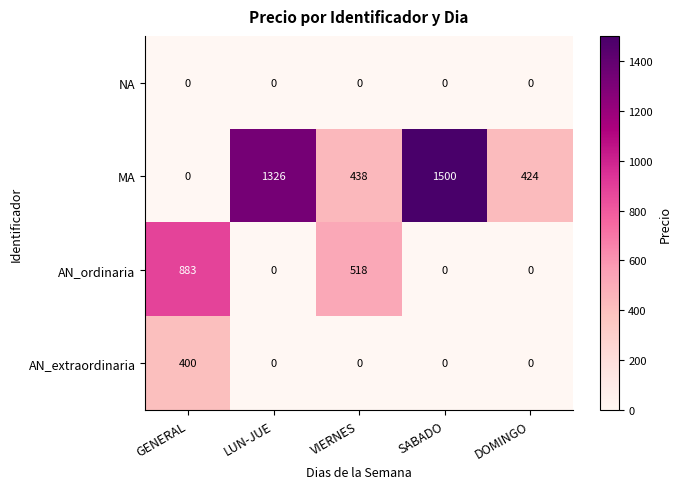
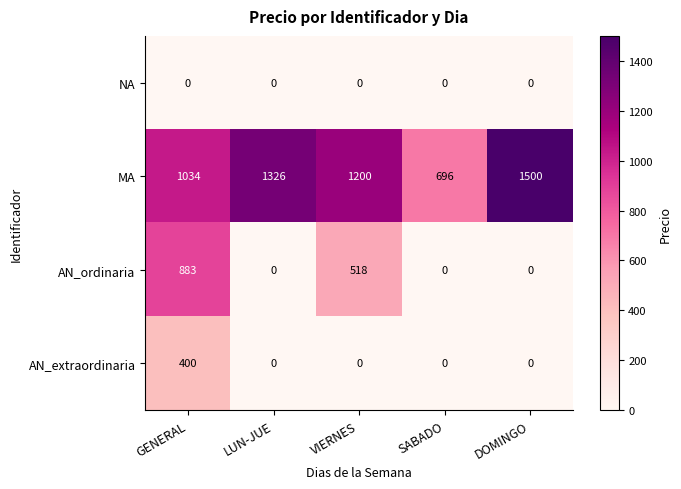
MA, GENERAL: 0 -> 1034
MA, VIERNES: 438 -> 1200
MA, SABADO: 1500 -> 696
MA, DOMINGO: 424 -> 1500
